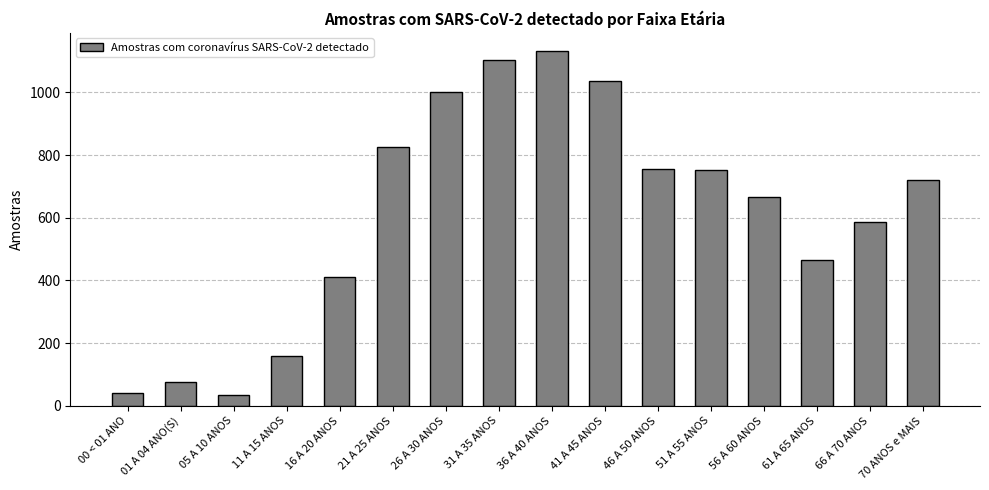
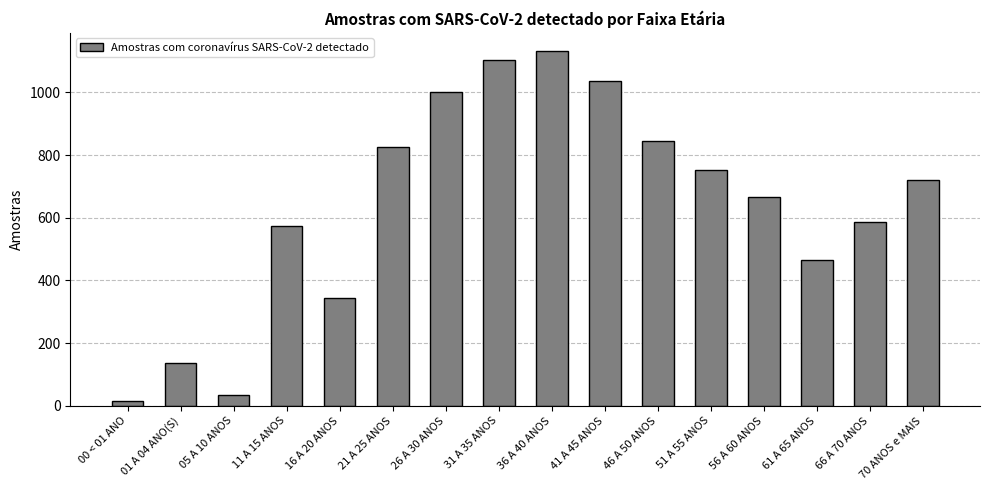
00 < 01 ANO: 40 -> 20
01 A 04 ANO(S): 80 -> 140
11 A 15 ANOS: 160 -> 570
16 A 20 ANOS: 410 -> 340
46 A 50 ANOS: 750 -> 850
